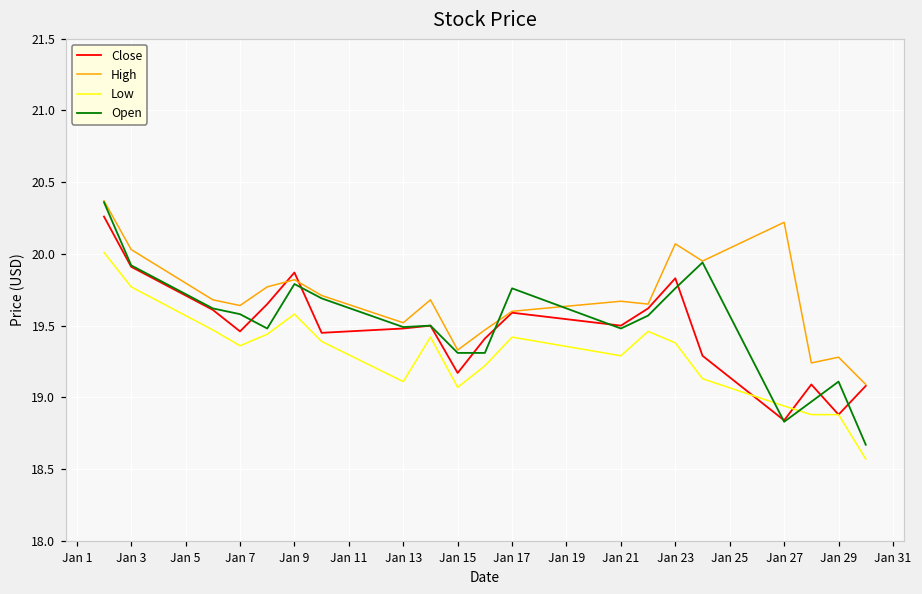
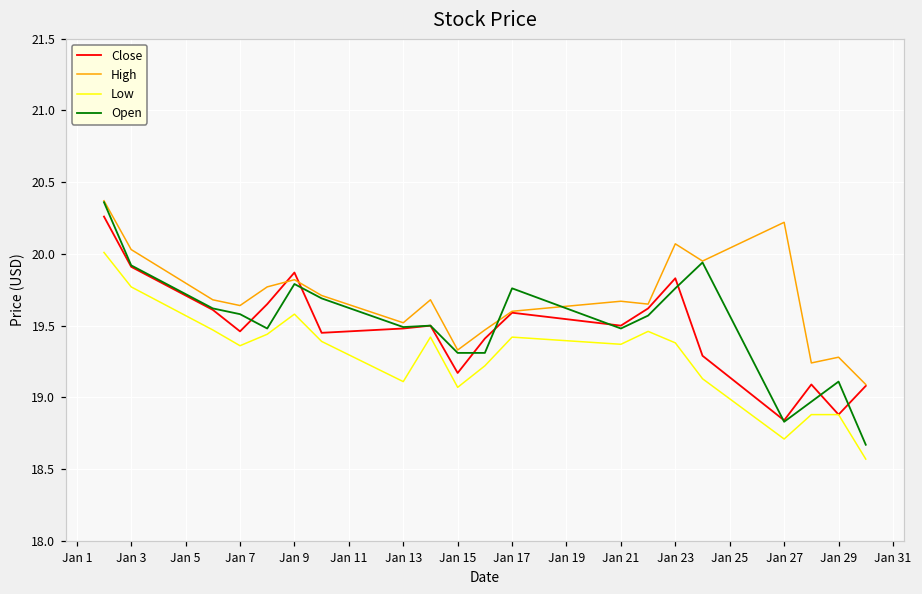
Low, Jan 21: 19.29 -> 19.37
Low, Jan 27: 18.94 -> 18.71
